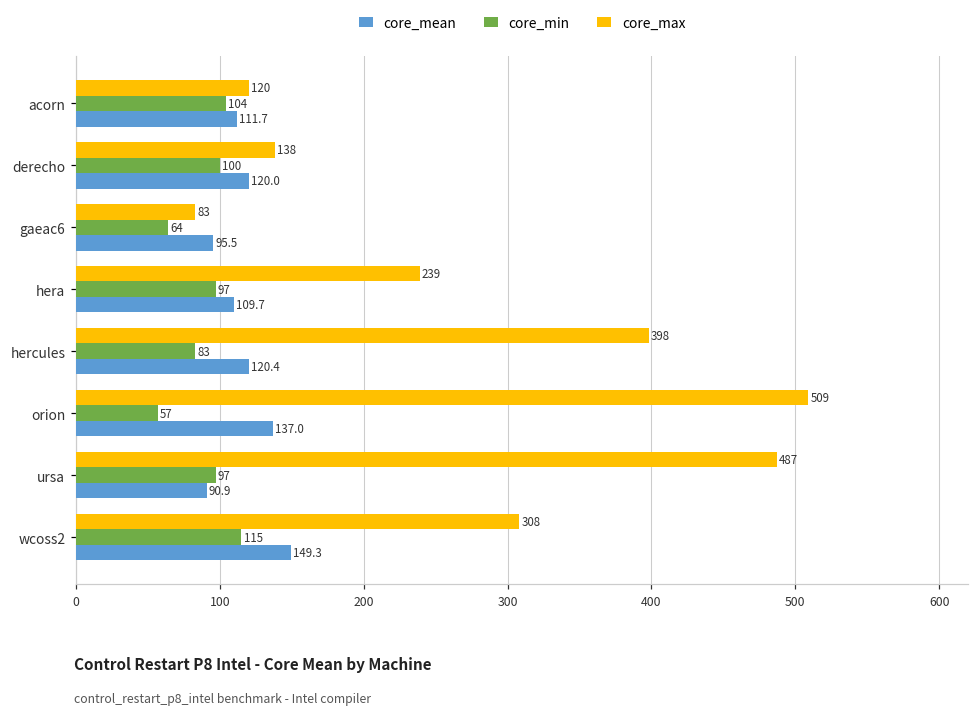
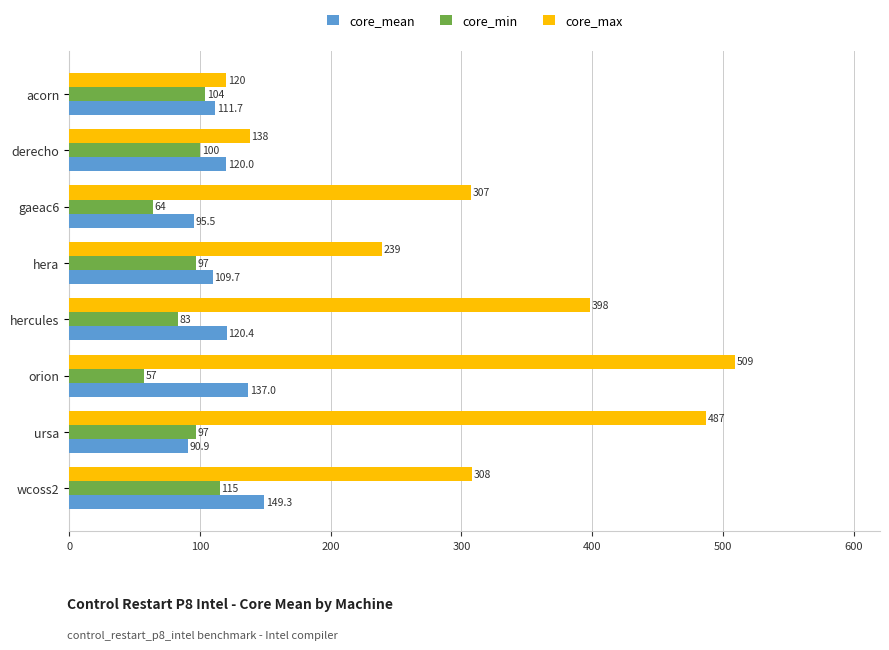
core_max, gaeac6: 83 -> 307
